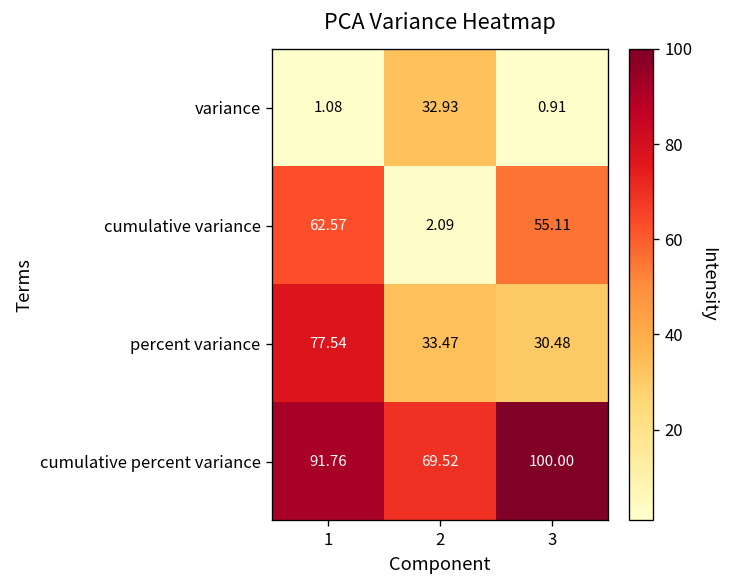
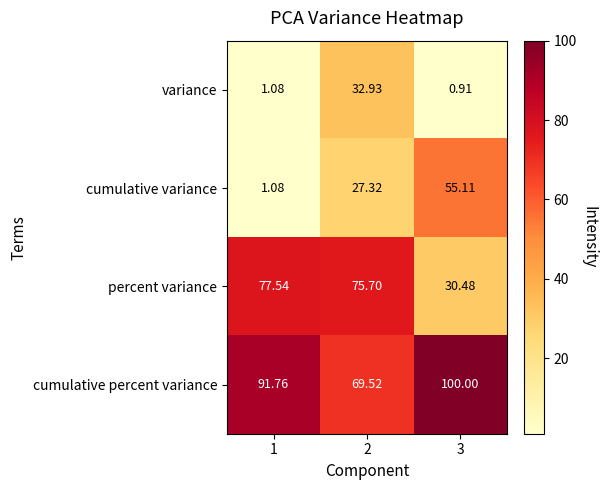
cumulative variance, 1: 62.57 -> 1.08
cumulative variance, 2: 2.09 -> 27.32
percent variance, 2: 33.47 -> 75.70
